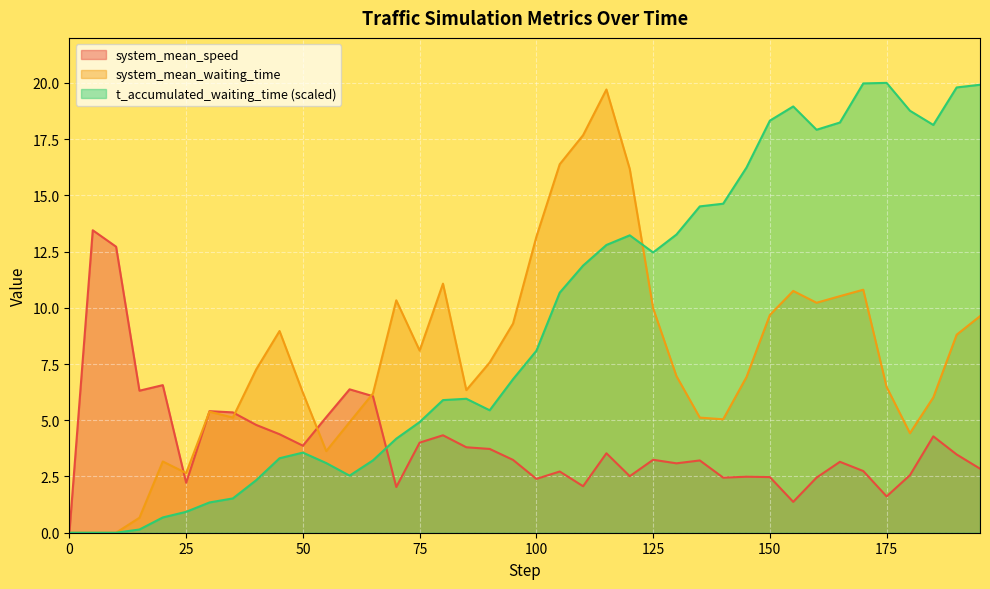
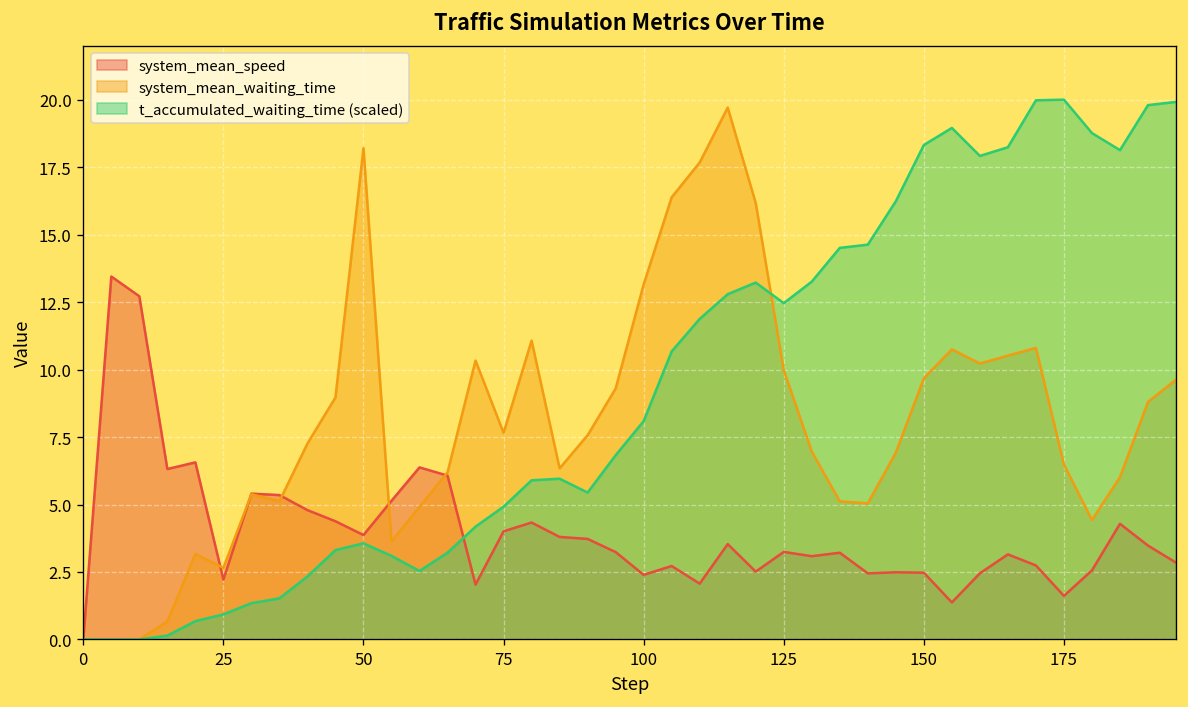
system_mean_waiting_time, 50: 6.2 -> 18.2
system_mean_waiting_time, 75: 8.1 -> 7.7
